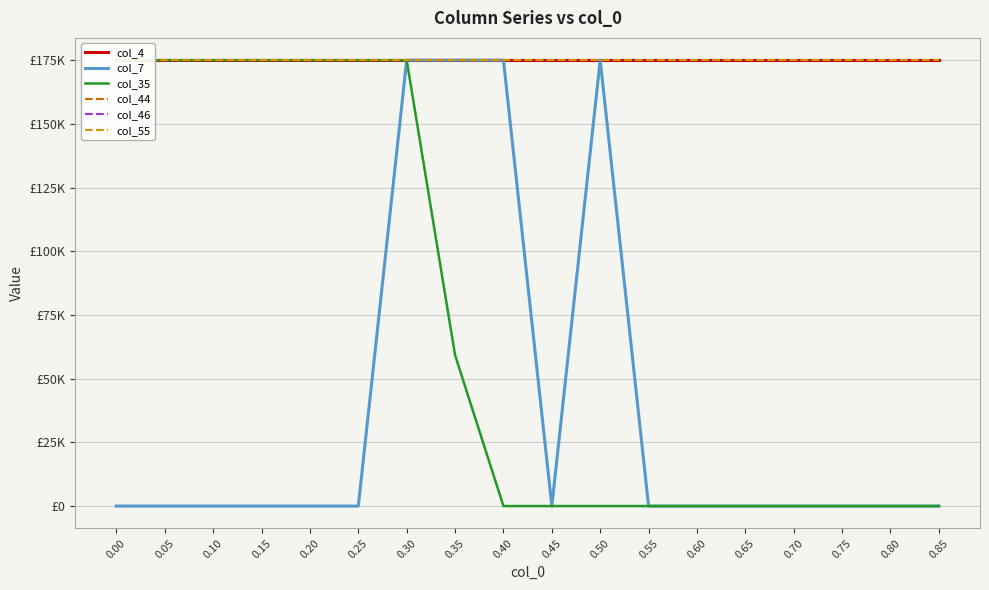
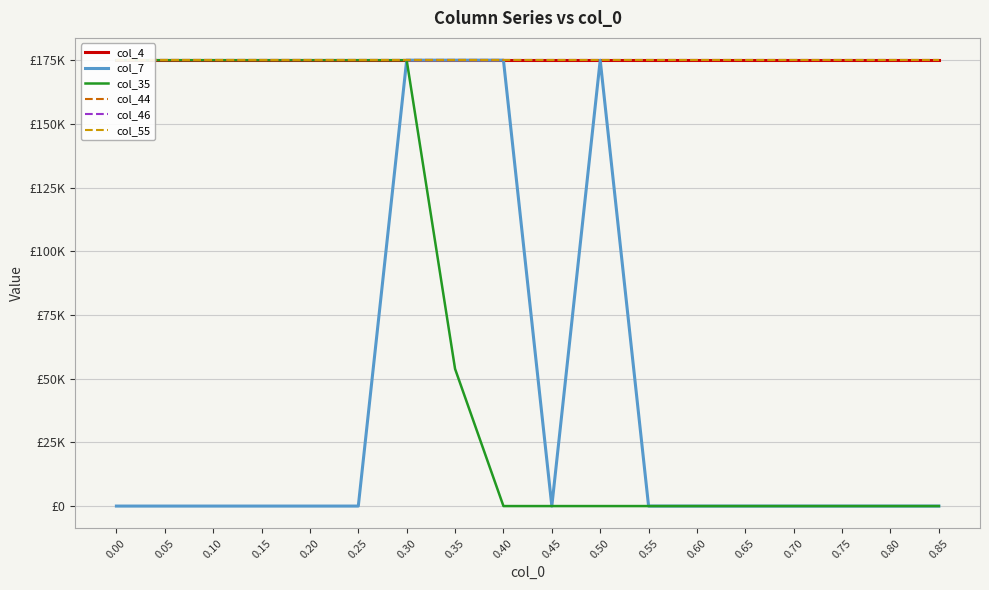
col_35, 0.35: £59000 -> £54000
